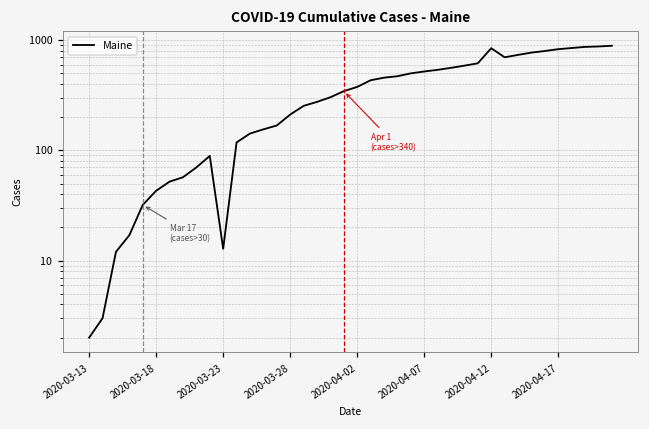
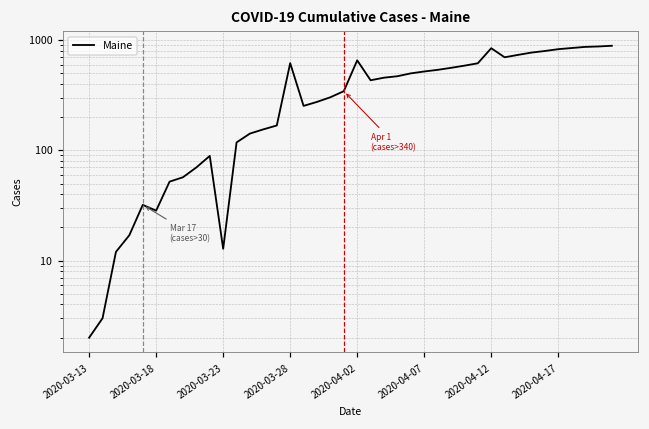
2020-03-18: 43 -> 28
2020-03-28: 210 -> 600
2020-04-02: 380 -> 700
